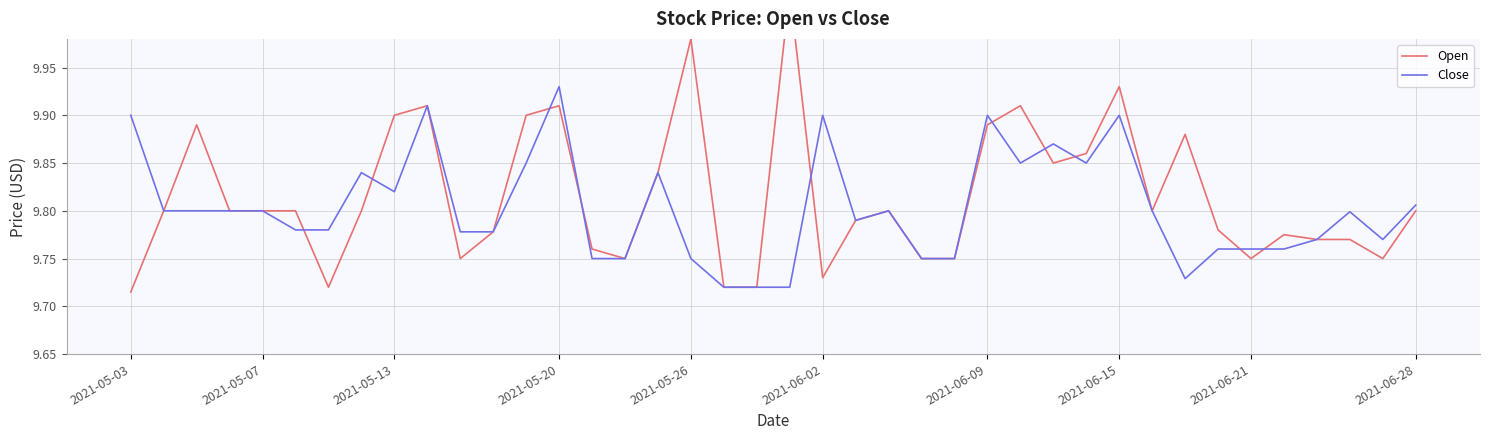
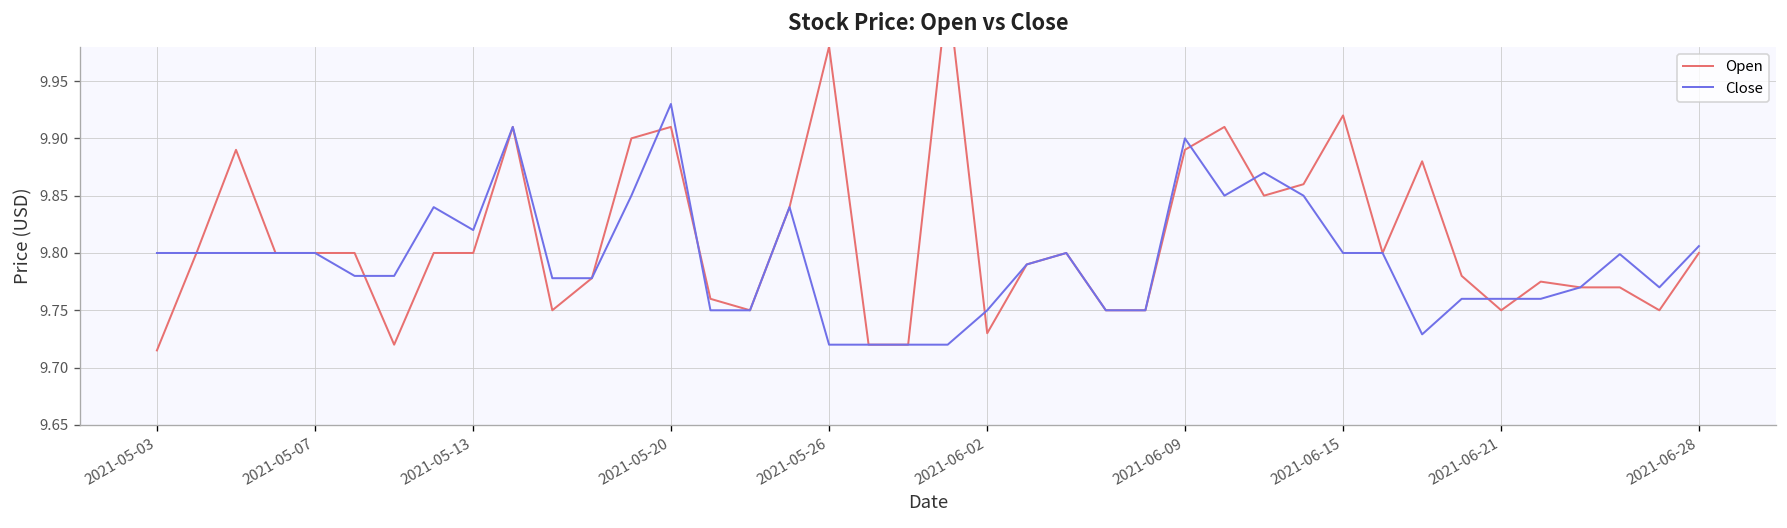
Close, 2021-05-03: 9.9 -> 9.8
Open, 2021-05-13: 9.9 -> 9.8
Close, 2021-05-26: 9.75 -> 9.72
Close, 2021-06-02: 9.90 -> 9.75
Open, 2021-06-15: 9.93 -> 9.92
Close, 2021-06-15: 9.9 -> 9.8
